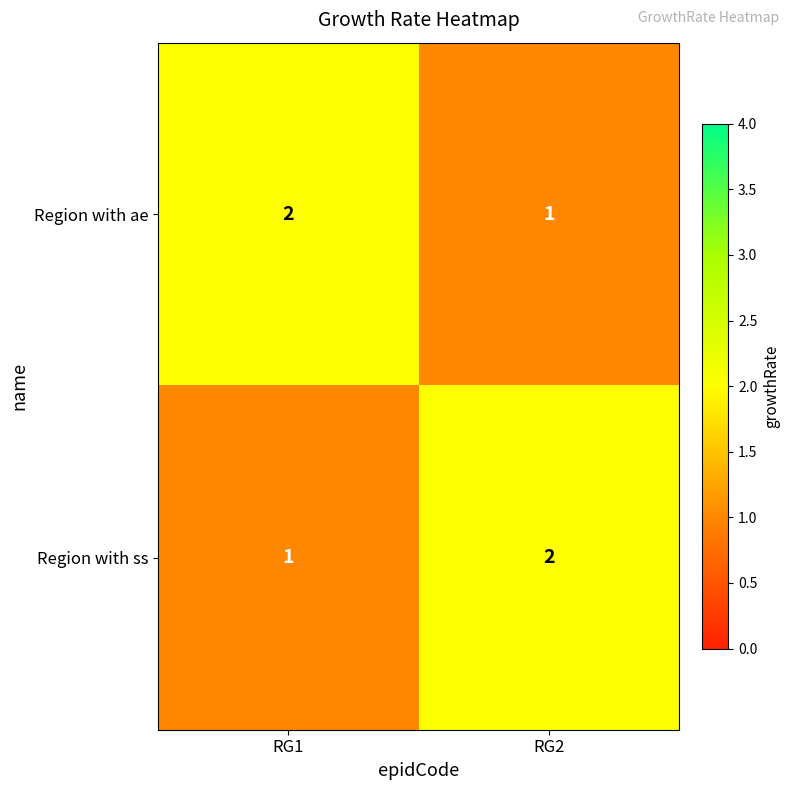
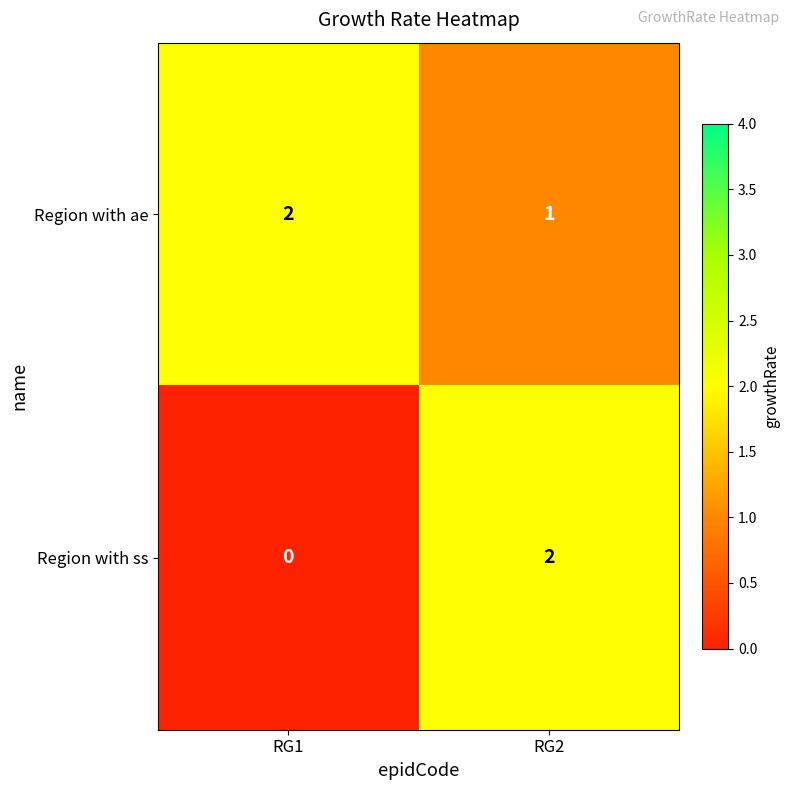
Region with ss, RG1: 1 -> 0
